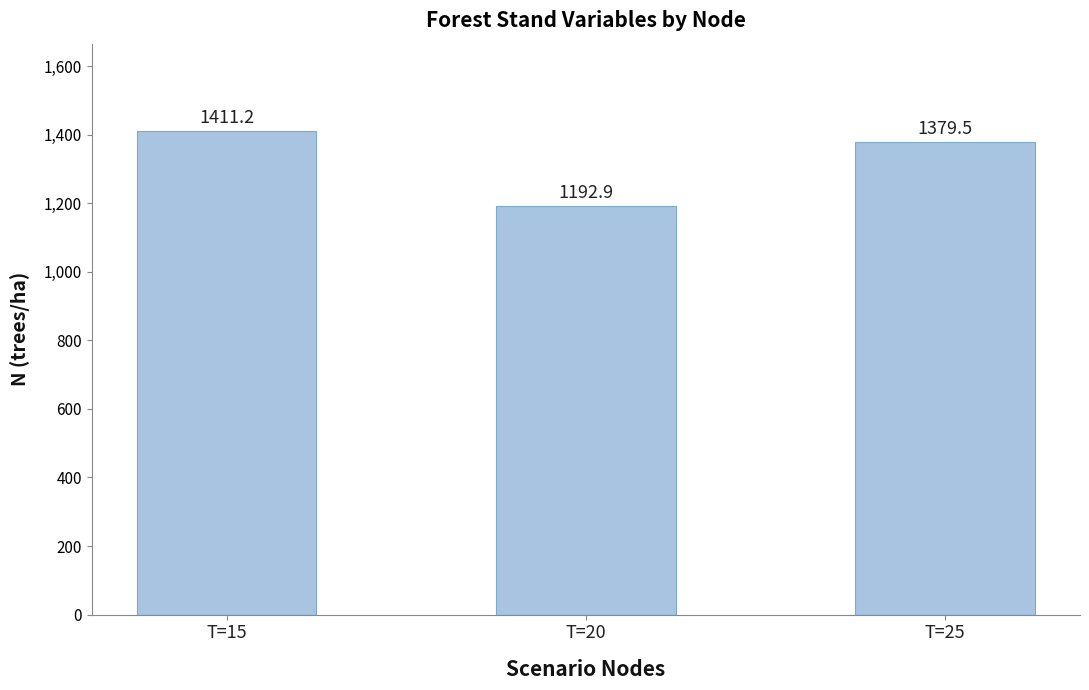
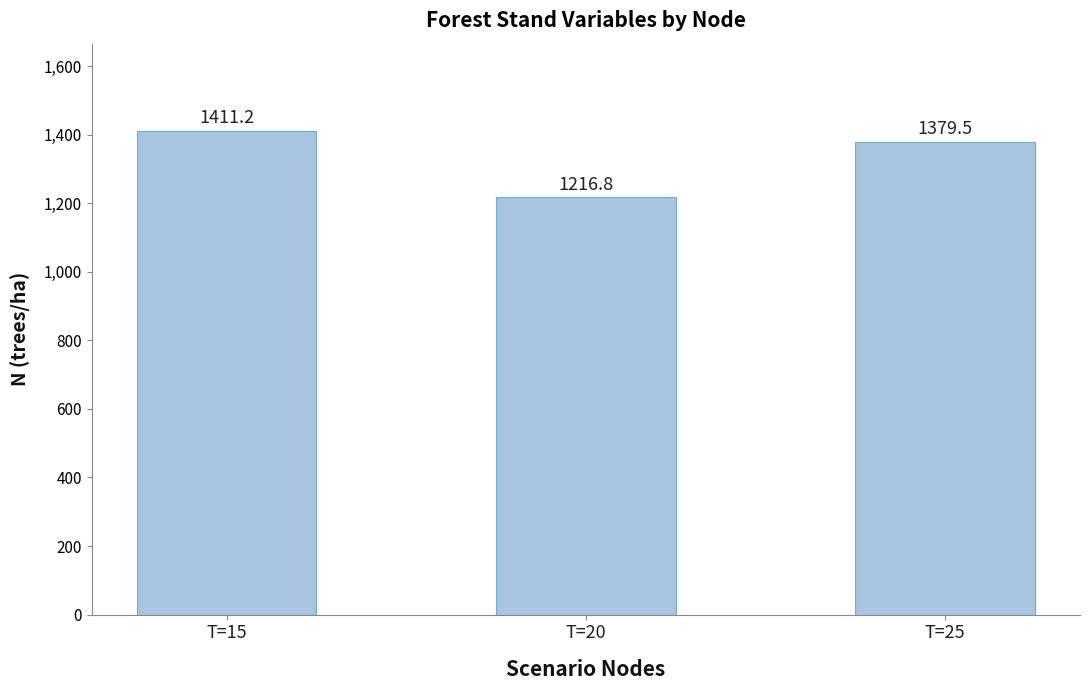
T=20: 1192.9 -> 1216.8
